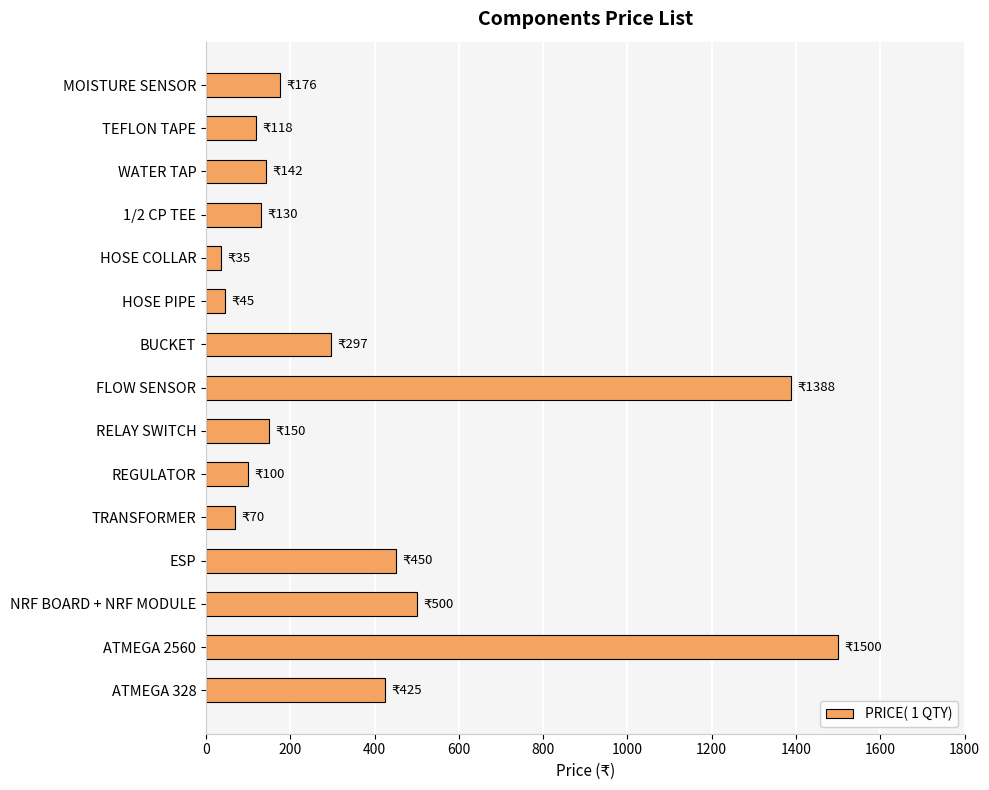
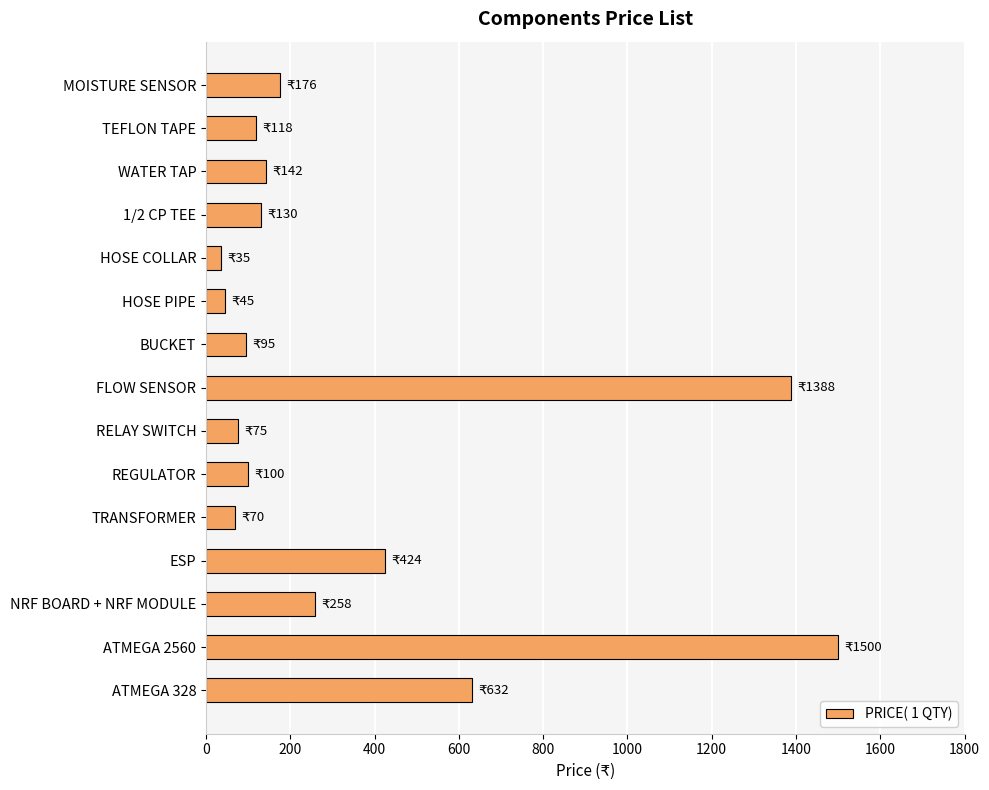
BUCKET: 297 -> 95
RELAY SWITCH: 150 -> 75
ESP: 450 -> 424
NRF BOARD + NRF MODULE: 500 -> 258
ATMEGA 328: 425 -> 632
